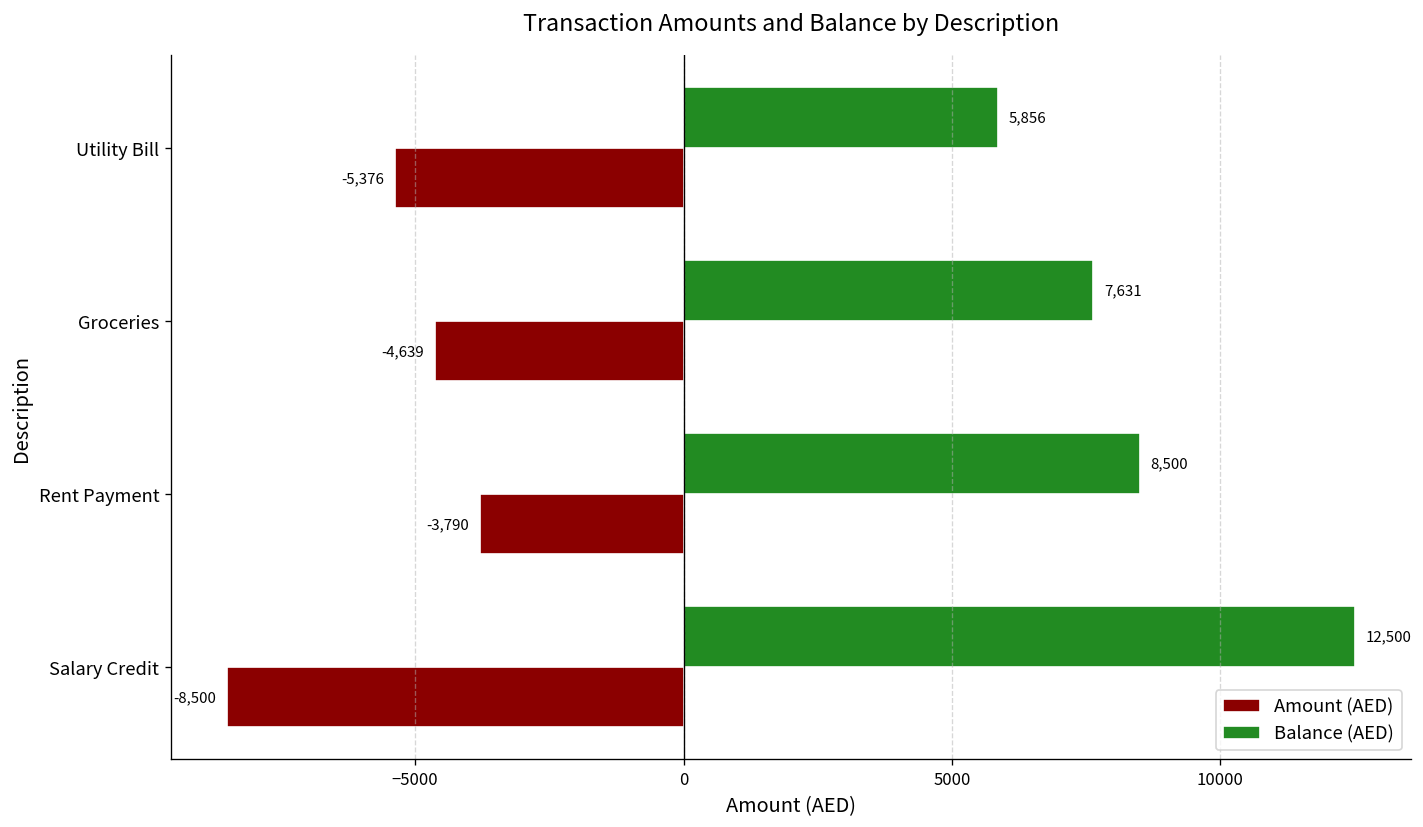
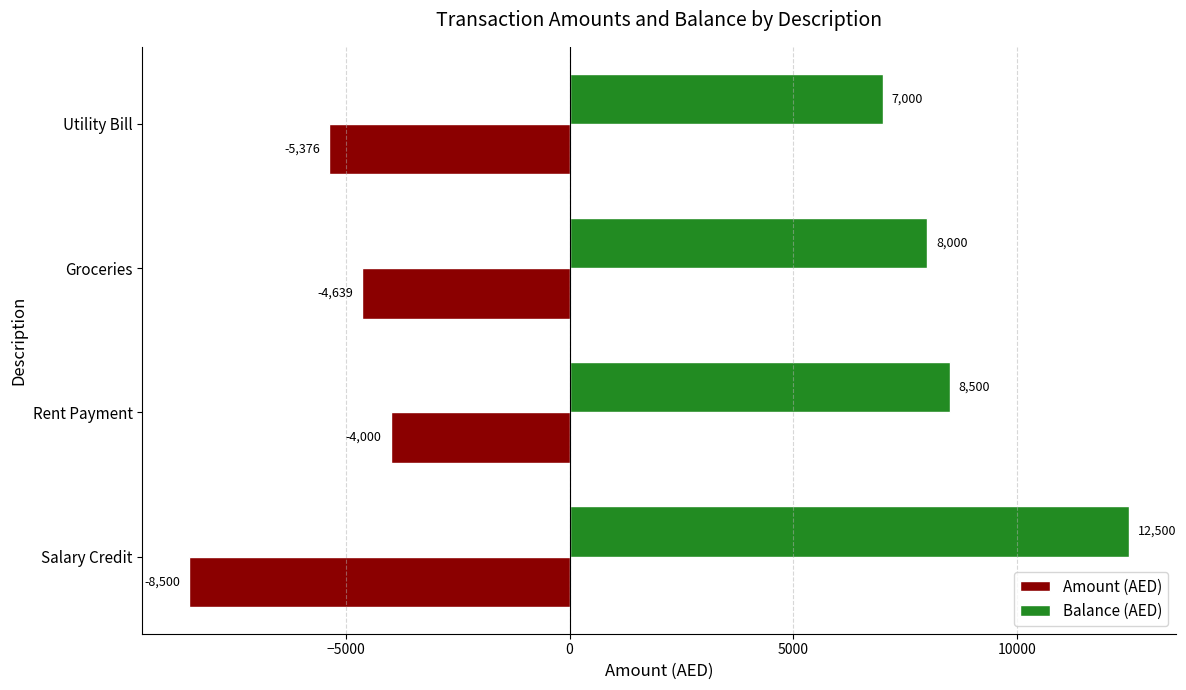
Balance (AED), Utility Bill: 5,856 -> 7,000
Balance (AED), Groceries: 7,631 -> 8,000
Amount (AED), Rent Payment: -3,790 -> -4,000
